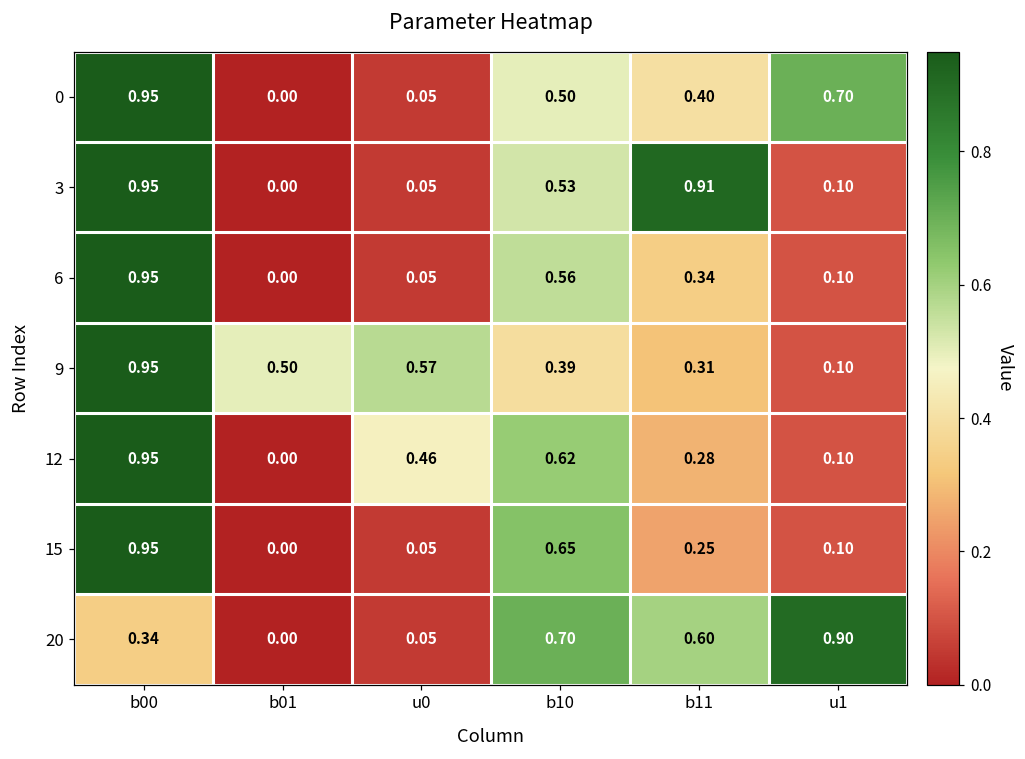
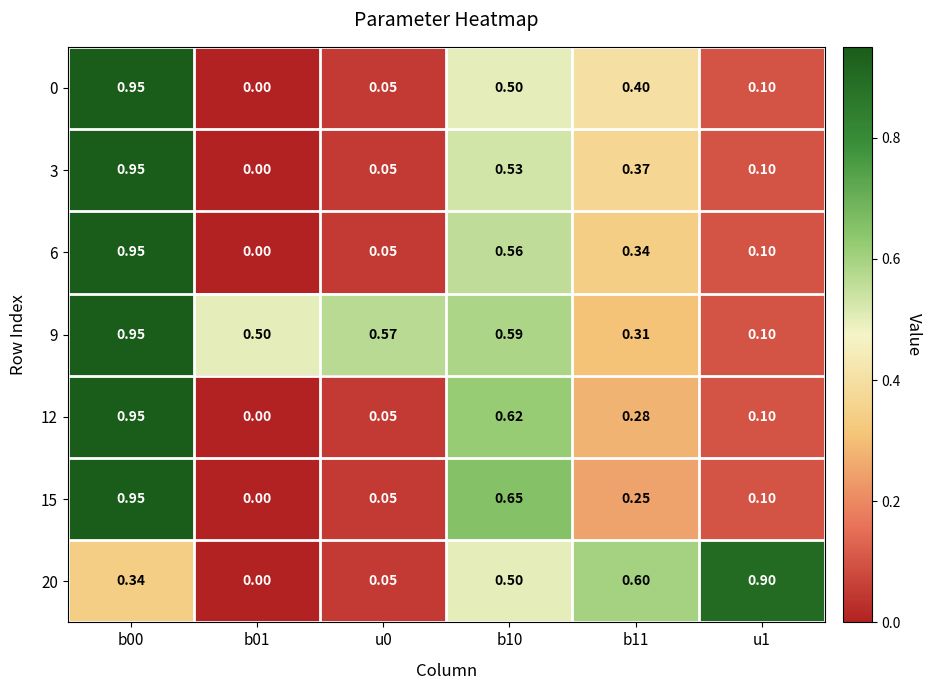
0, u1: 0.70 -> 0.10
3, b11: 0.91 -> 0.37
9, b10: 0.39 -> 0.59
12, u0: 0.46 -> 0.05
20, b10: 0.70 -> 0.50
